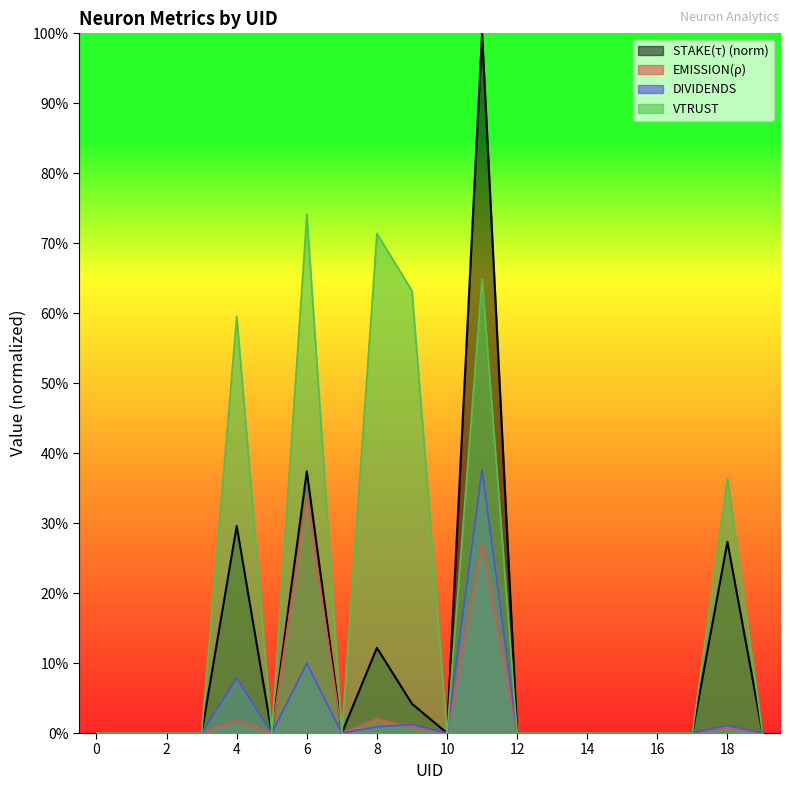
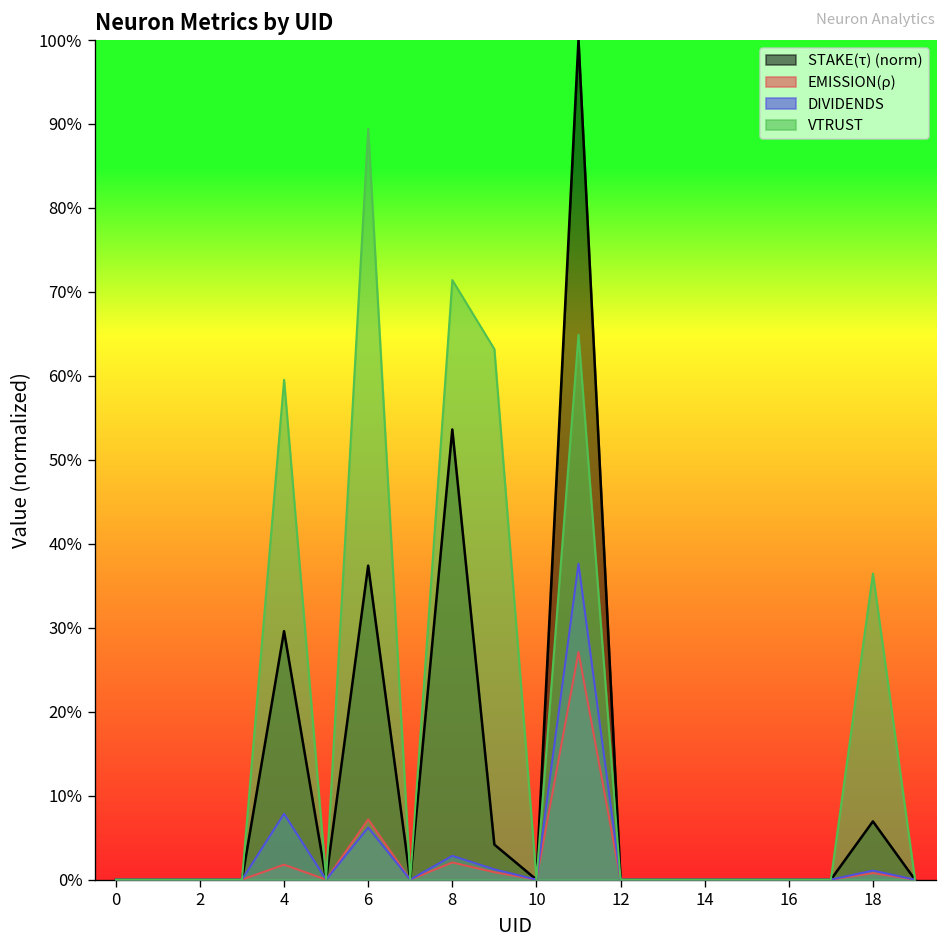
EMISSION(ρ), 6: 34% -> 7%
DIVIDENDS, 6: 10% -> 6%
VTRUST, 6: 74% -> 89%
STAKE(τ) (norm), 8: 12% -> 54%
DIVIDENDS, 8: 1% -> 3%
STAKE(τ) (norm), 18: 27% -> 7%
